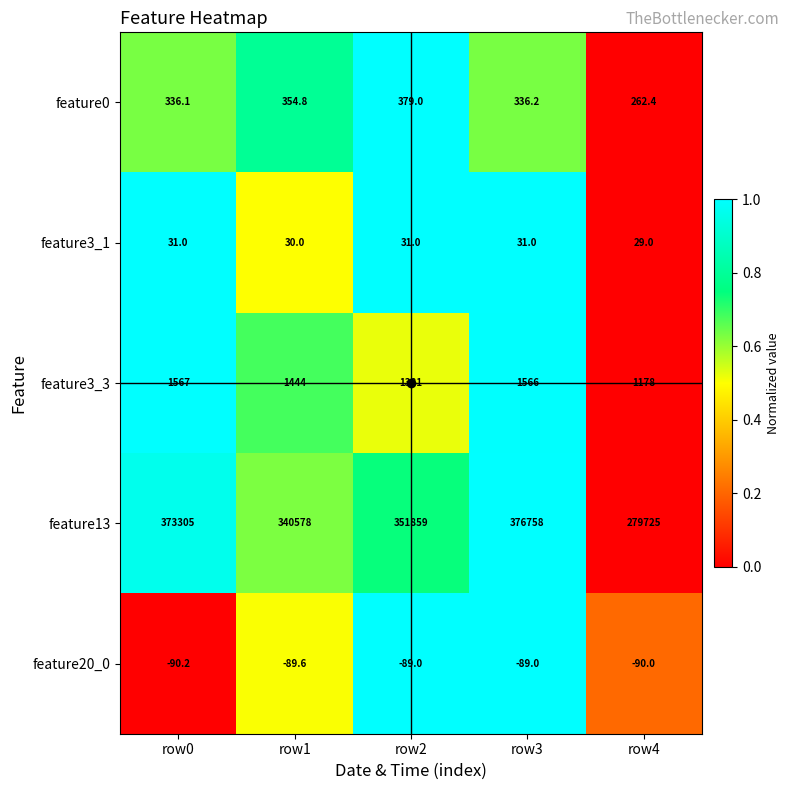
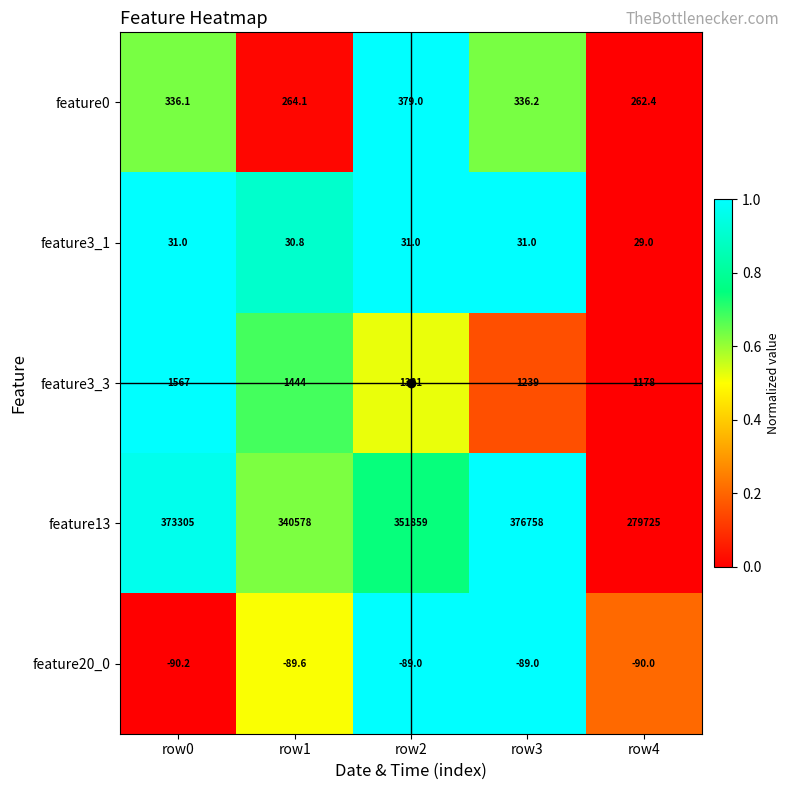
feature0, row1: 354.8 -> 264.1
feature3_1, row1: 30.0 -> 30.8
feature3_3, row3: 1566 -> 1239
